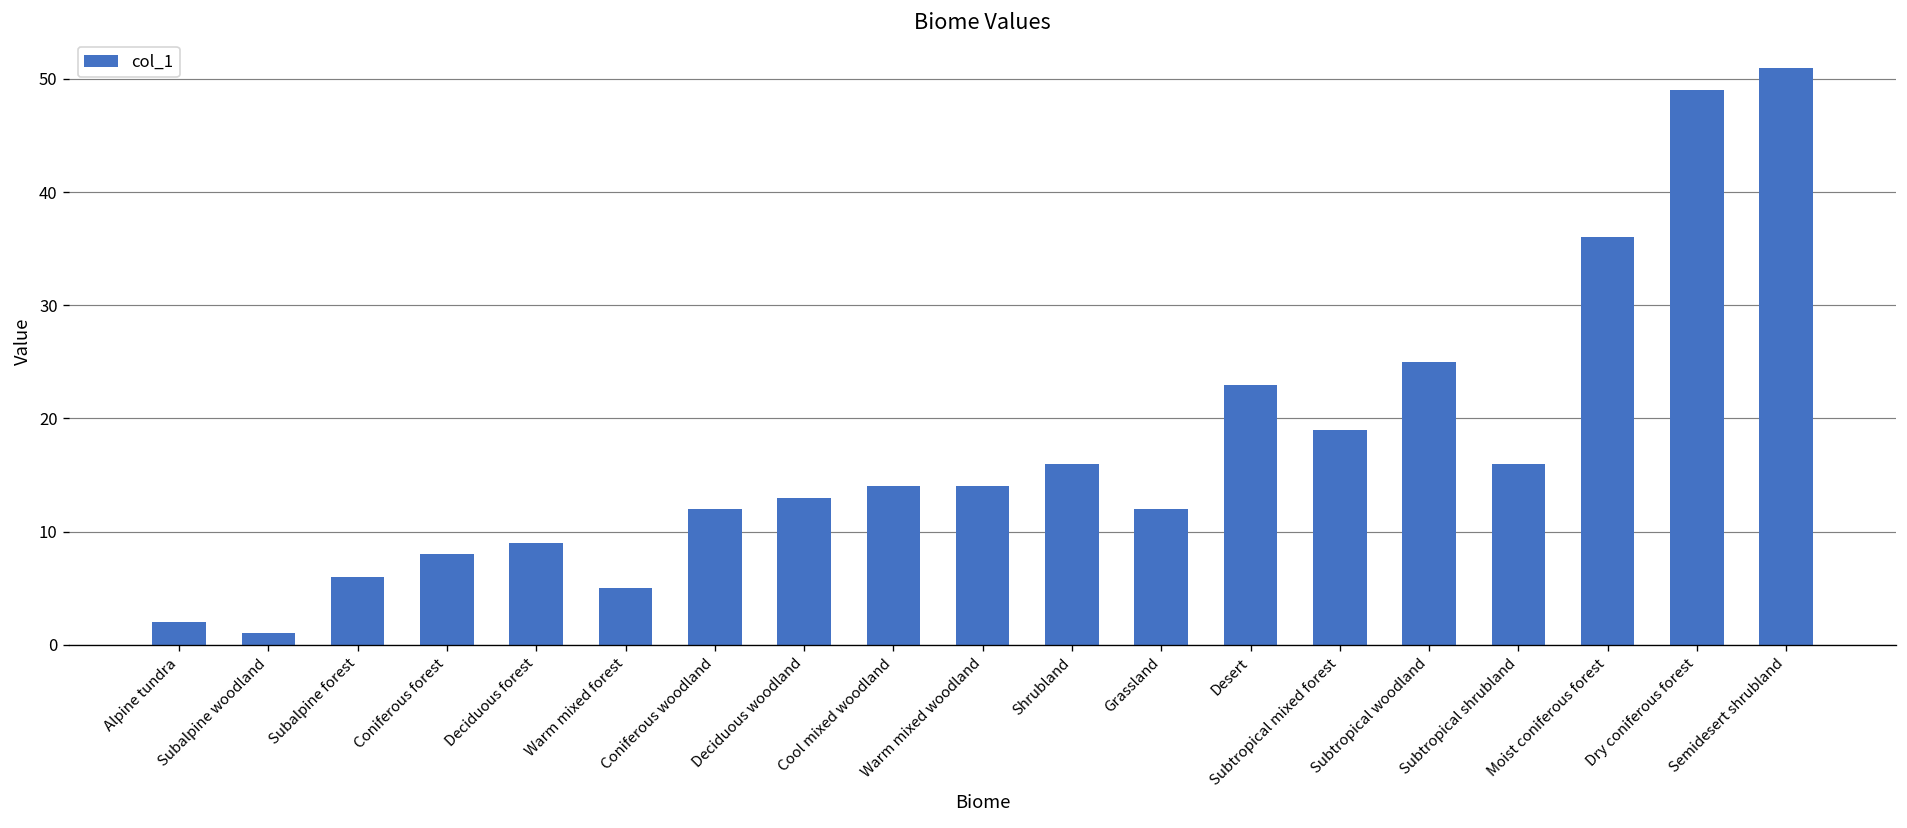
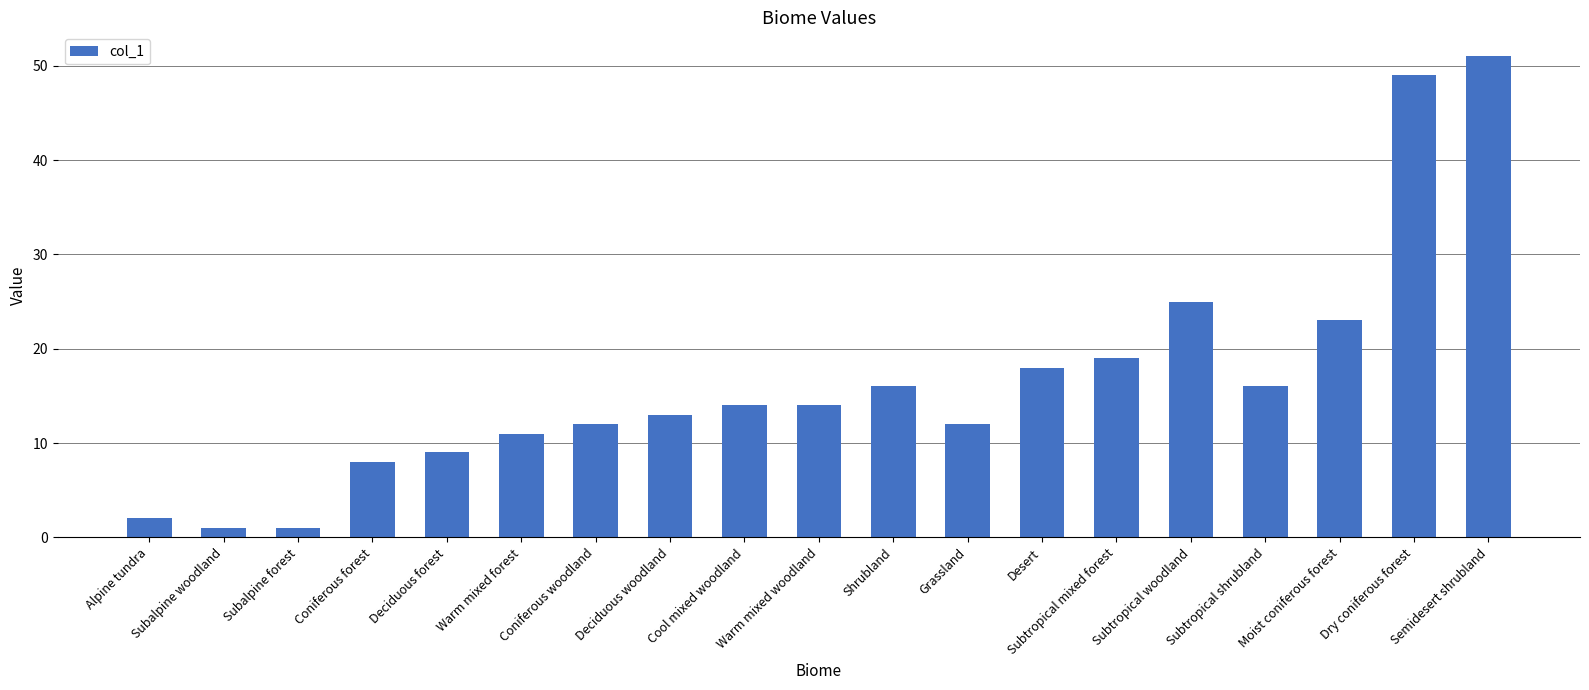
Subalpine forest: 6 -> 1
Warm mixed forest: 5 -> 11
Desert: 23 -> 18
Moist coniferous forest: 36 -> 23
